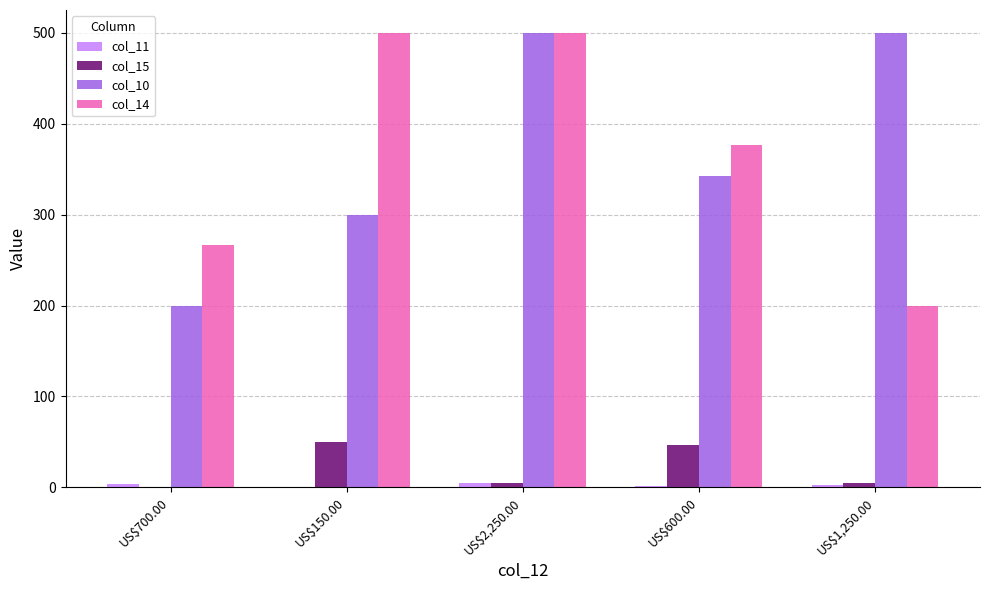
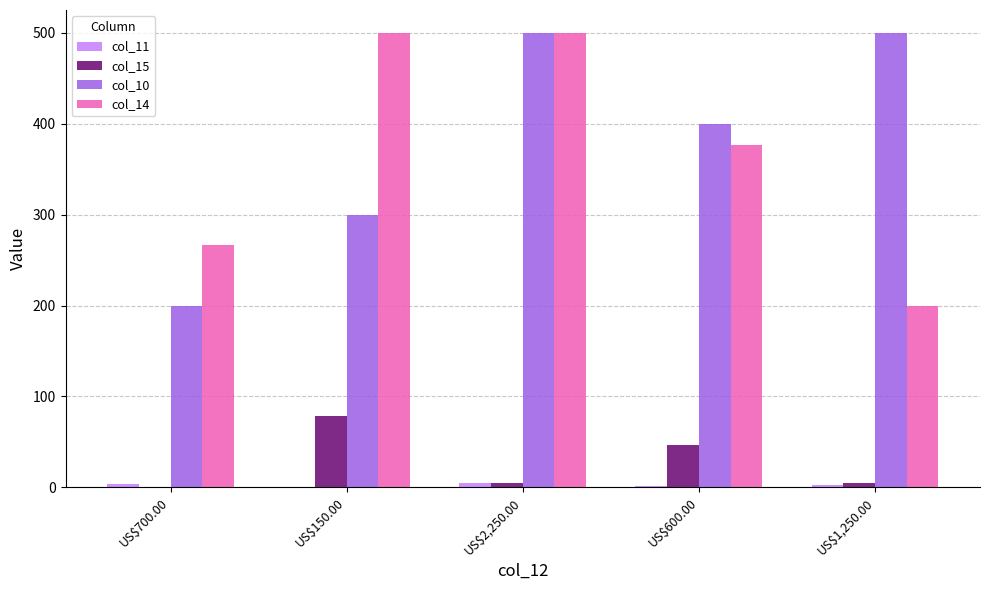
col_15, US$150.00: 50 -> 80
col_10, US$600.00: 340 -> 400
